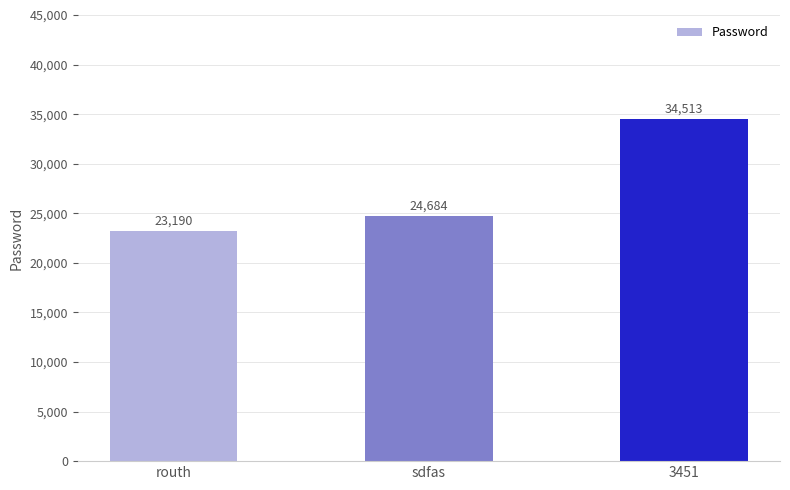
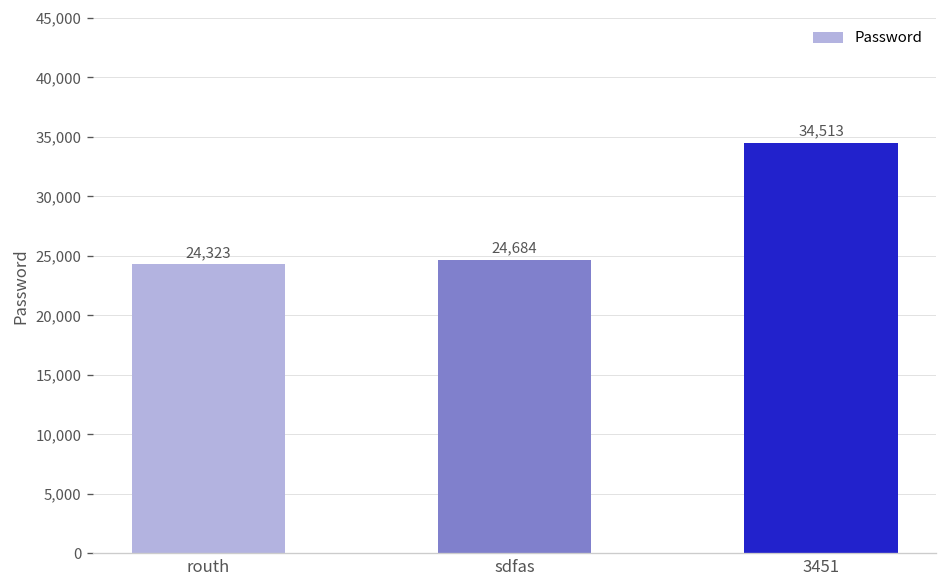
routh: 23,190 -> 24,323
